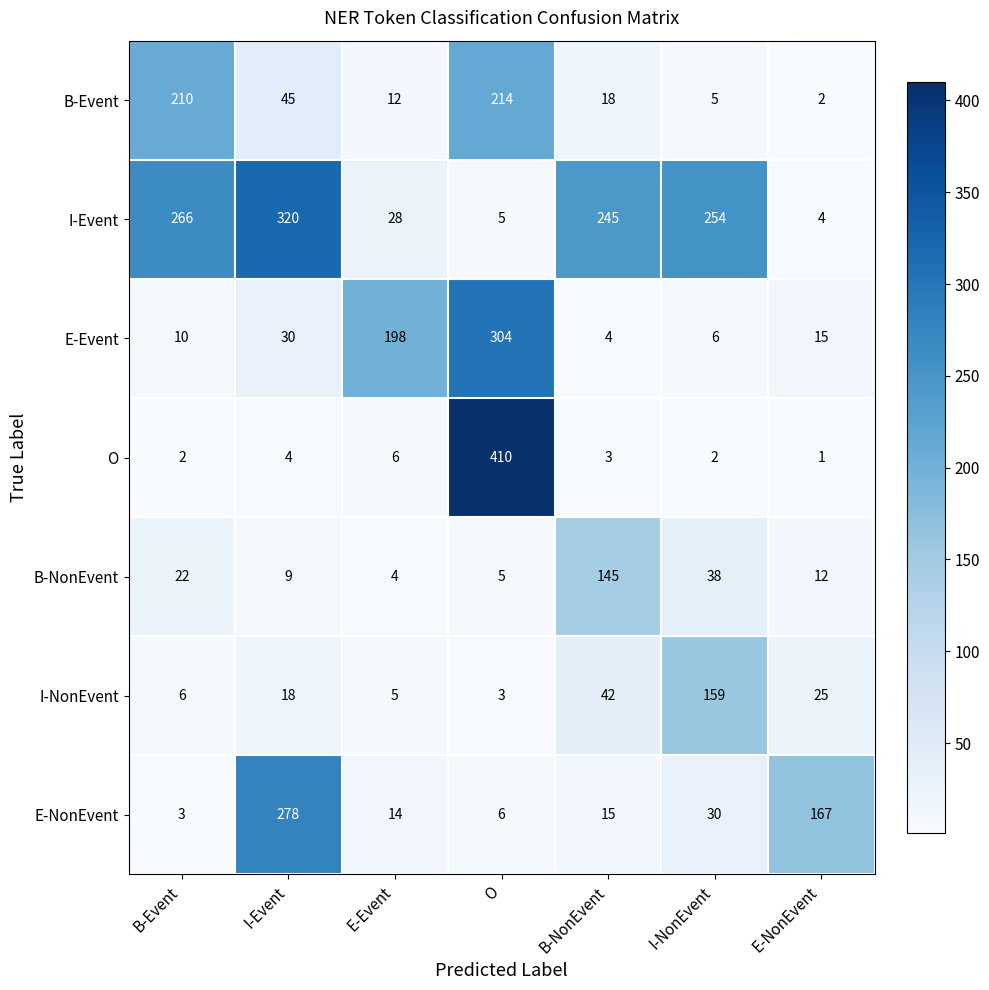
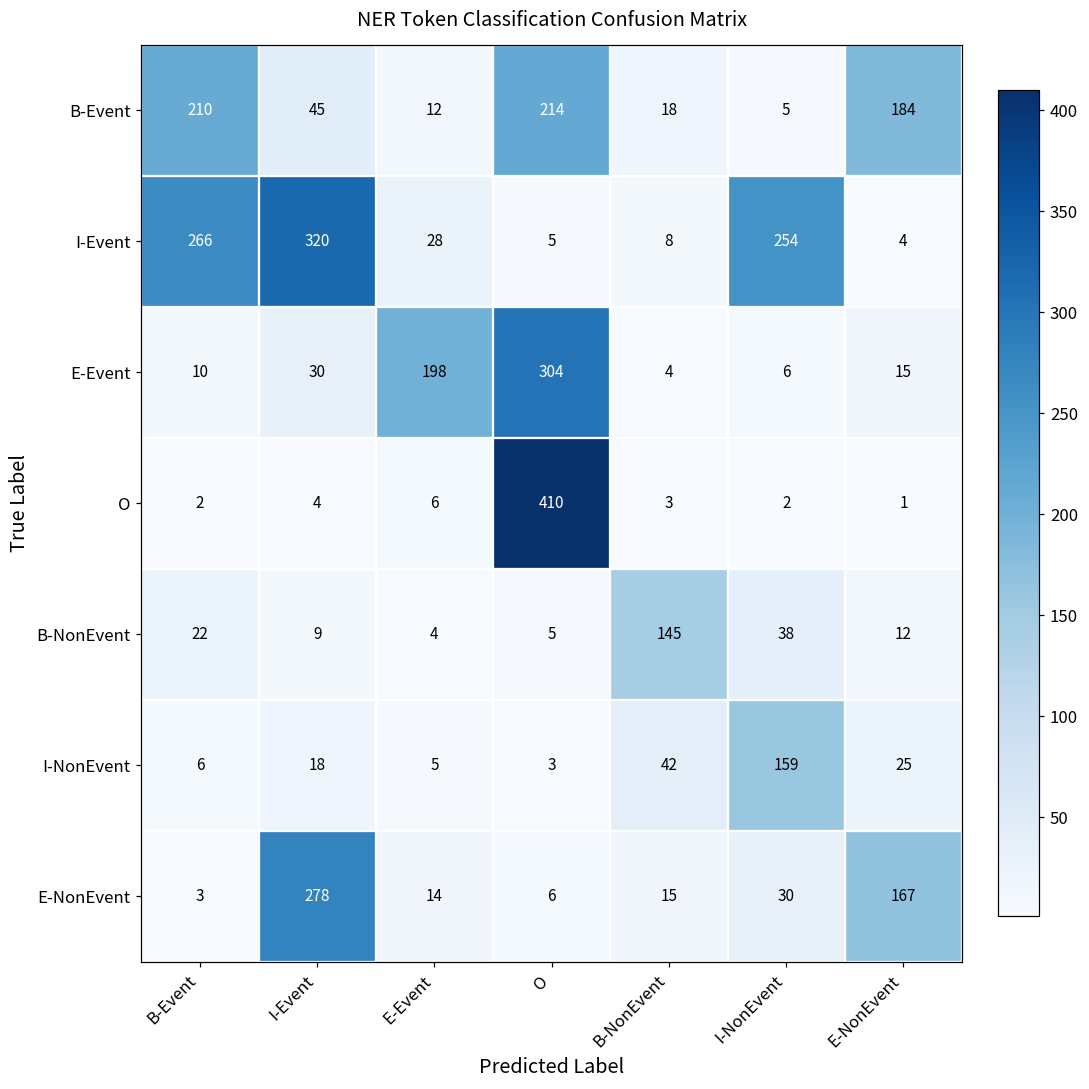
B-Event, E-NonEvent: 2 -> 184
I-Event, B-NonEvent: 245 -> 8
